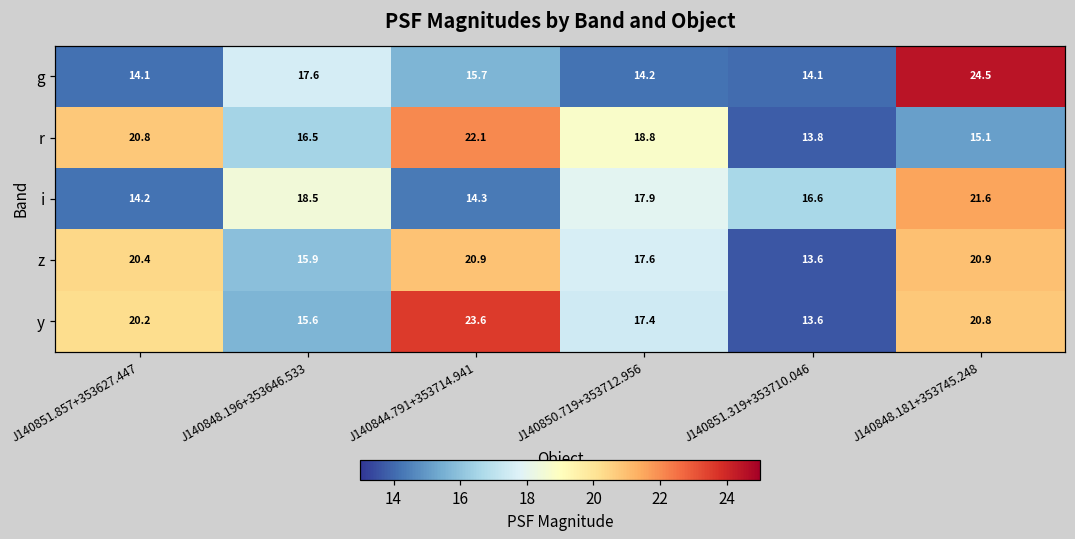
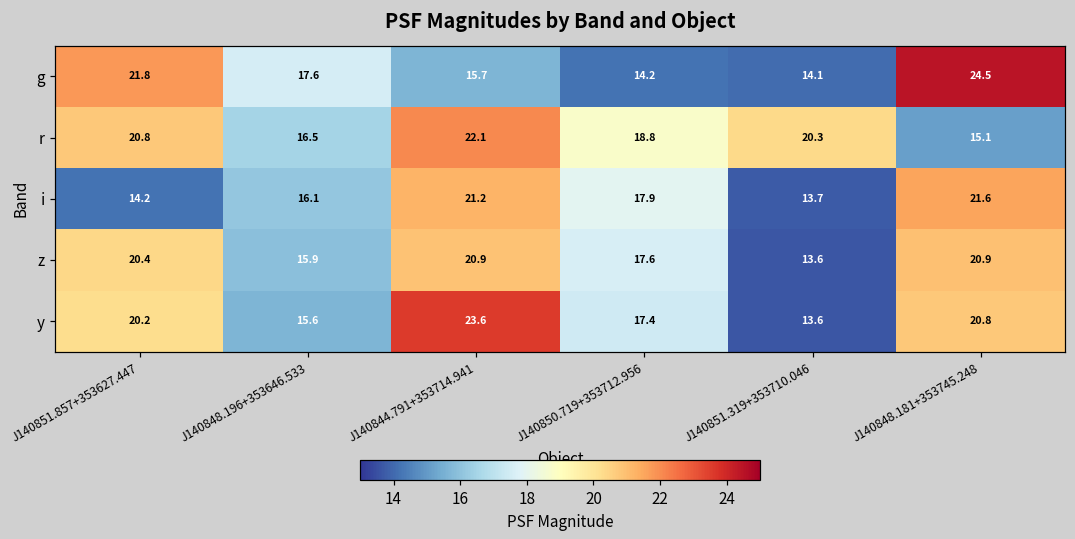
g, J140851.857+353627.447: 14.1 -> 21.8
r, J140851.319+353710.046: 13.8 -> 20.3
i, J140848.196+353646.533: 18.5 -> 16.1
i, J140844.791+353714.941: 14.3 -> 21.2
i, J140851.319+353710.046: 16.6 -> 13.7
